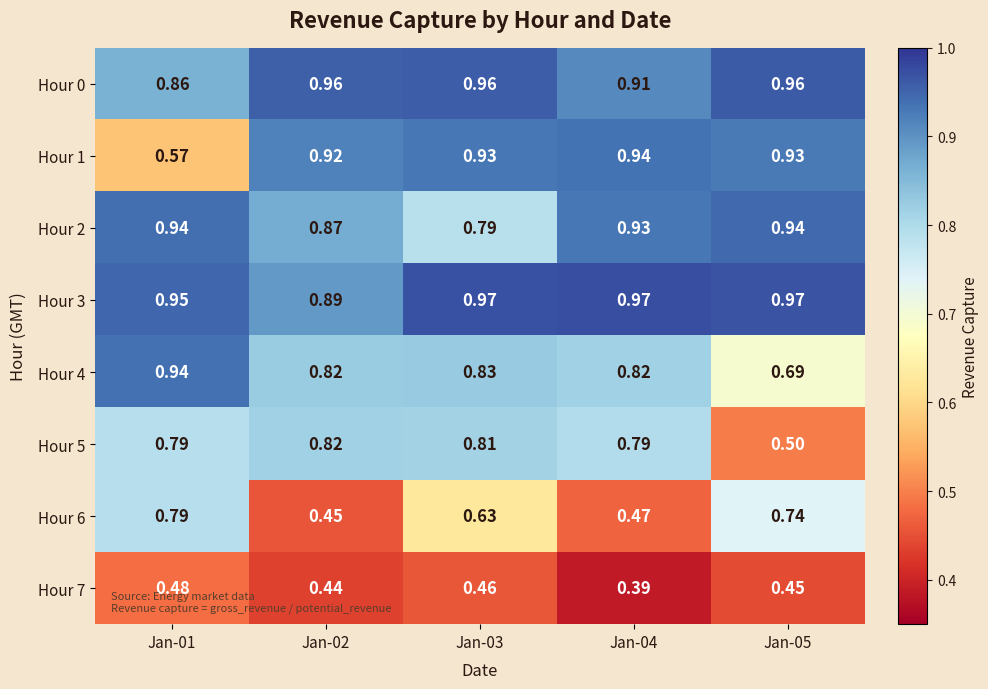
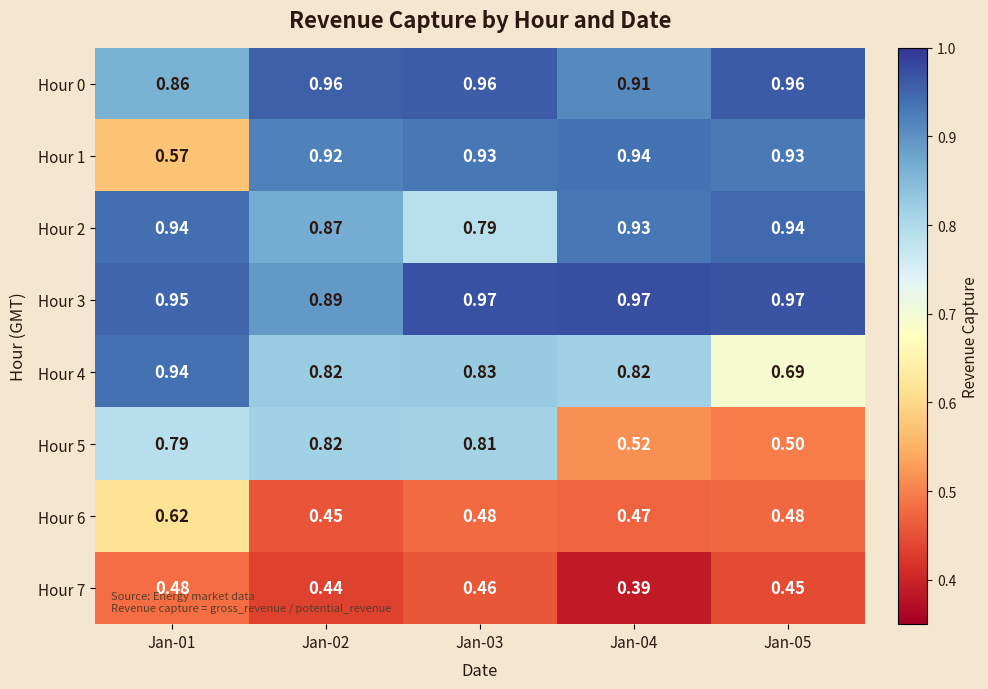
Hour 5, Jan-04: 0.79 -> 0.52
Hour 6, Jan-01: 0.79 -> 0.62
Hour 6, Jan-03: 0.63 -> 0.48
Hour 6, Jan-05: 0.74 -> 0.48
